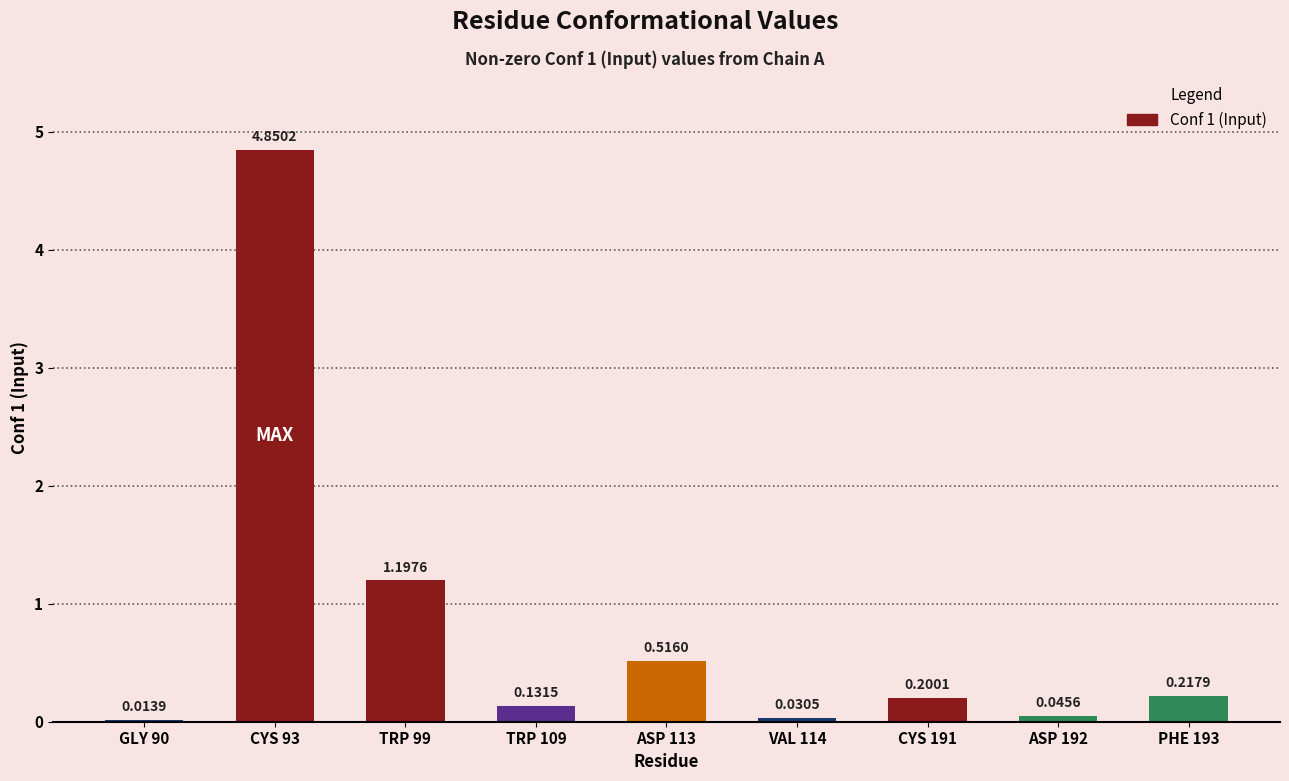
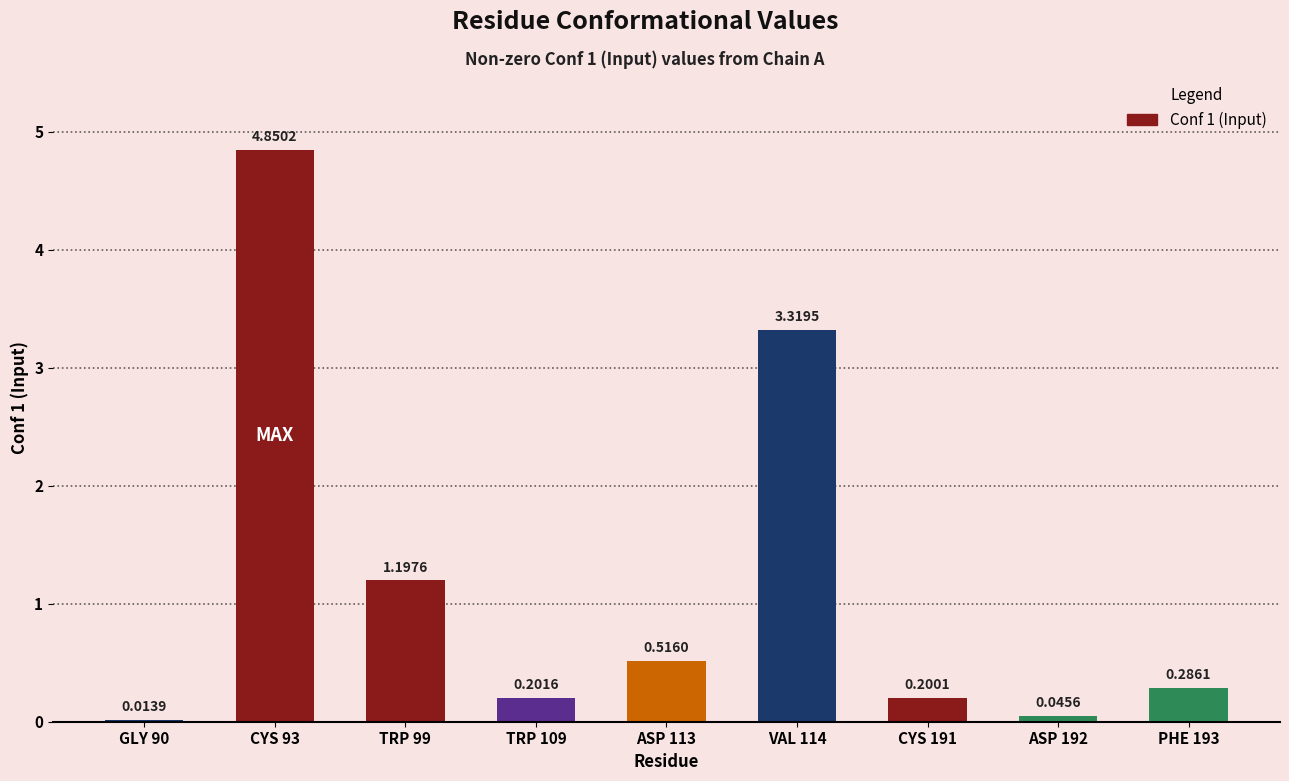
TRP 109: 0.1315 -> 0.2016
VAL 114: 0.0305 -> 3.3195
PHE 193: 0.2179 -> 0.2861
